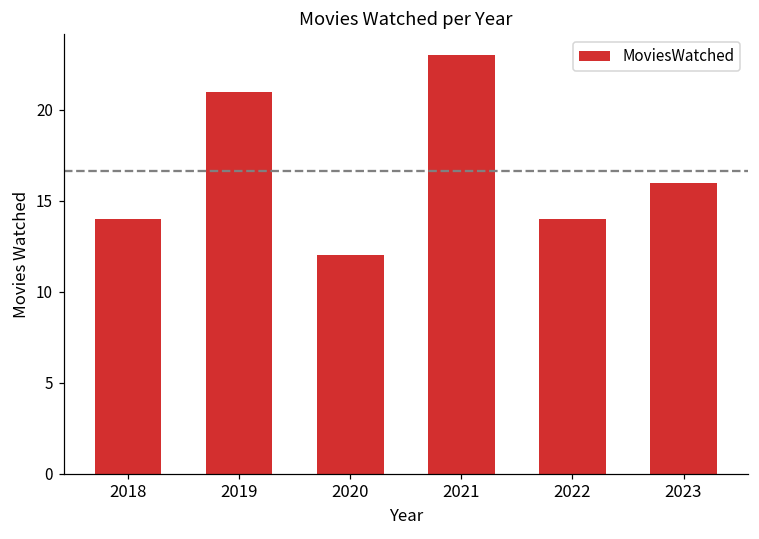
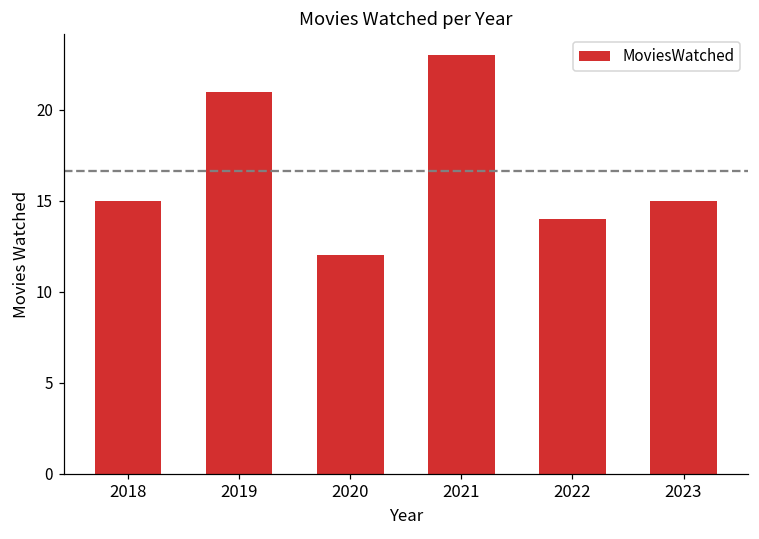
2018: 14 -> 15
2023: 16 -> 15
